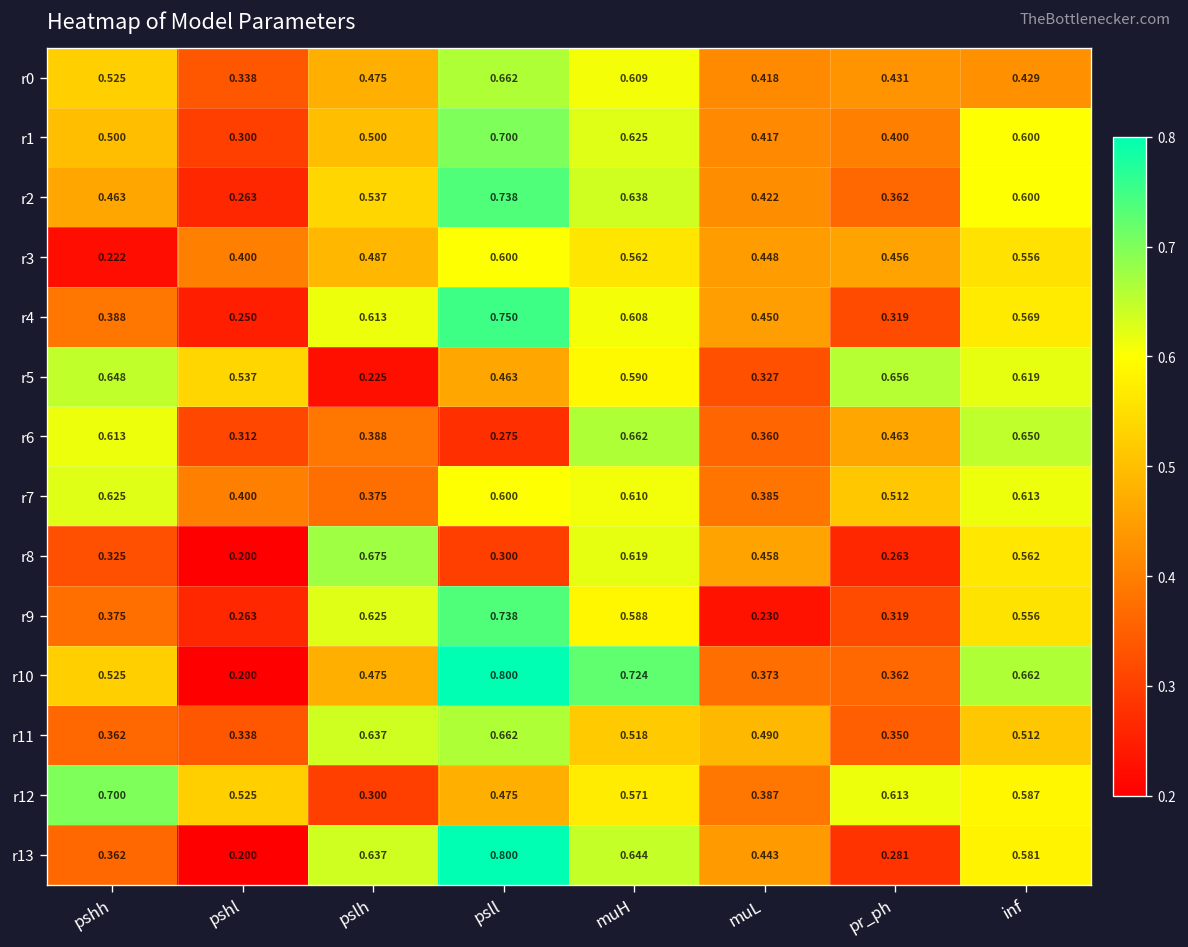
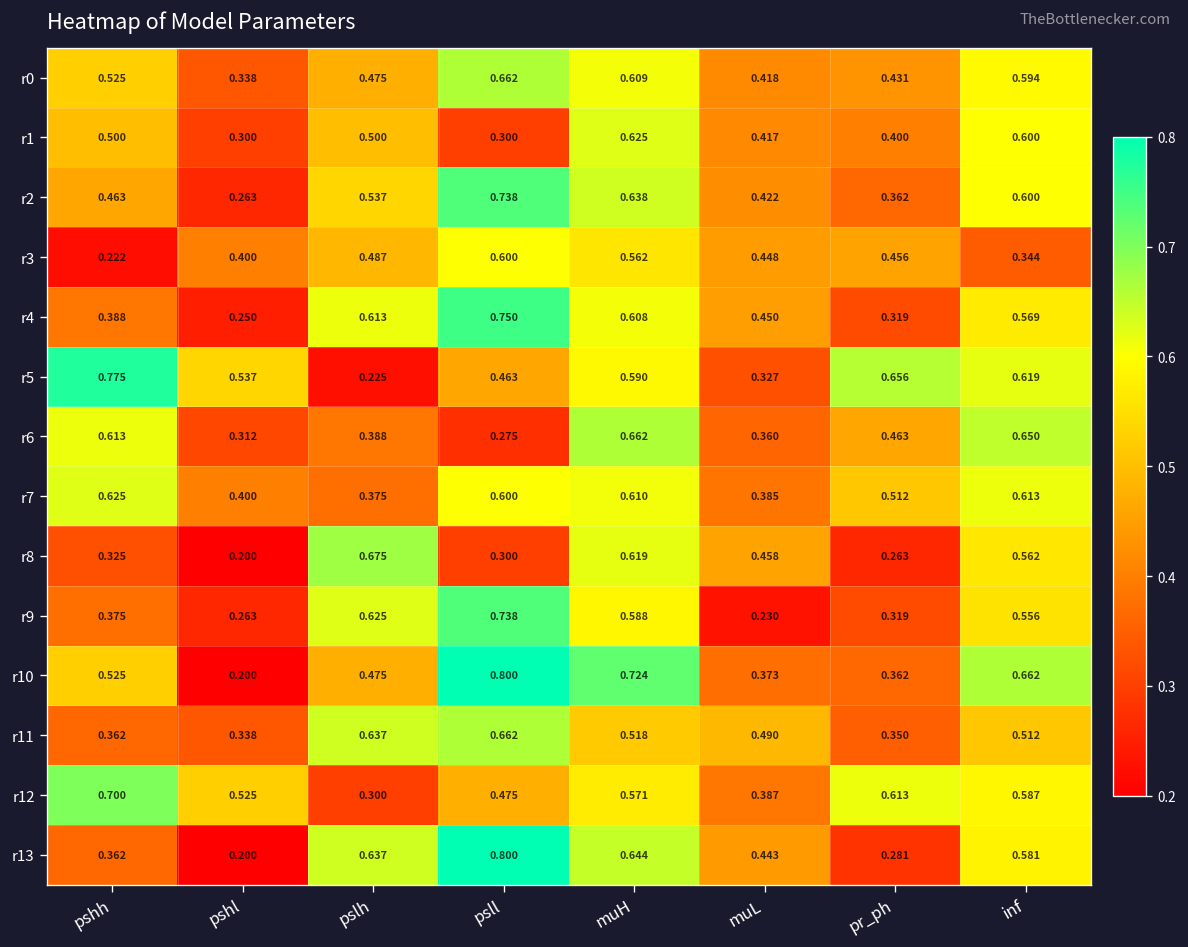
r0, inf: 0.429 -> 0.594
r1, psll: 0.700 -> 0.300
r3, inf: 0.556 -> 0.344
r5, pshh: 0.648 -> 0.775
